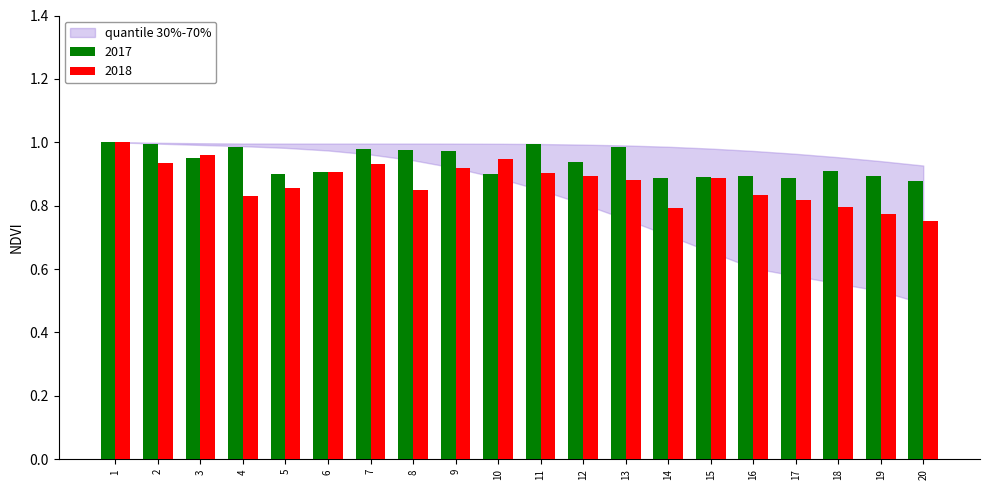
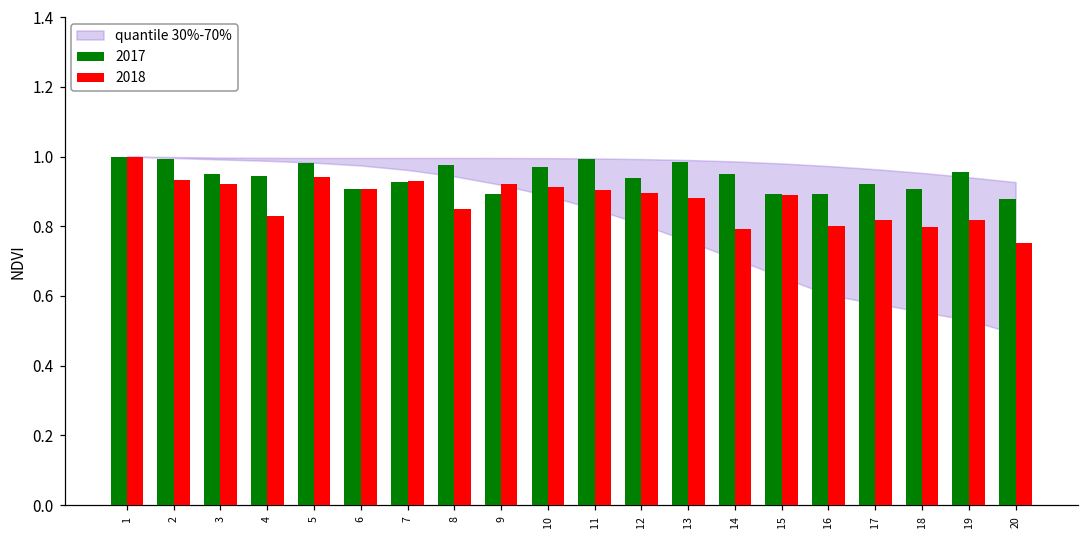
2018, 3: 0.96 -> 0.92
2017, 4: 0.98 -> 0.95
2017, 5: 0.90 -> 0.98
2018, 5: 0.85 -> 0.94
2017, 7: 0.98 -> 0.93
2017, 9: 0.97 -> 0.89
2017, 10: 0.90 -> 0.97
2018, 10: 0.95 -> 0.91
2017, 14: 0.89 -> 0.95
2018, 16: 0.84 -> 0.80
2017, 17: 0.89 -> 0.92
2017, 19: 0.89 -> 0.95
2018, 19: 0.78 -> 0.82
